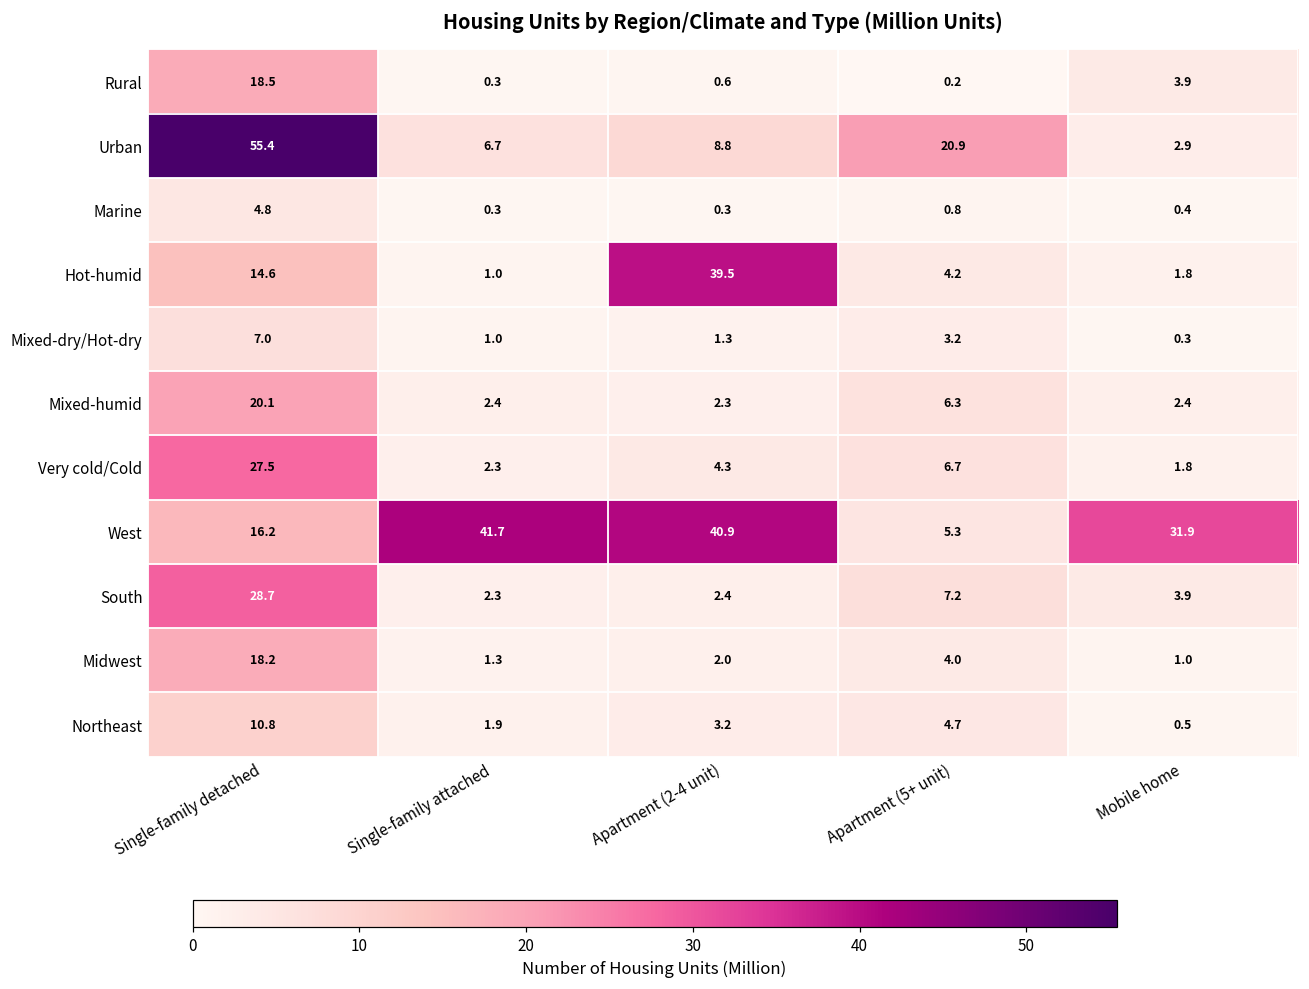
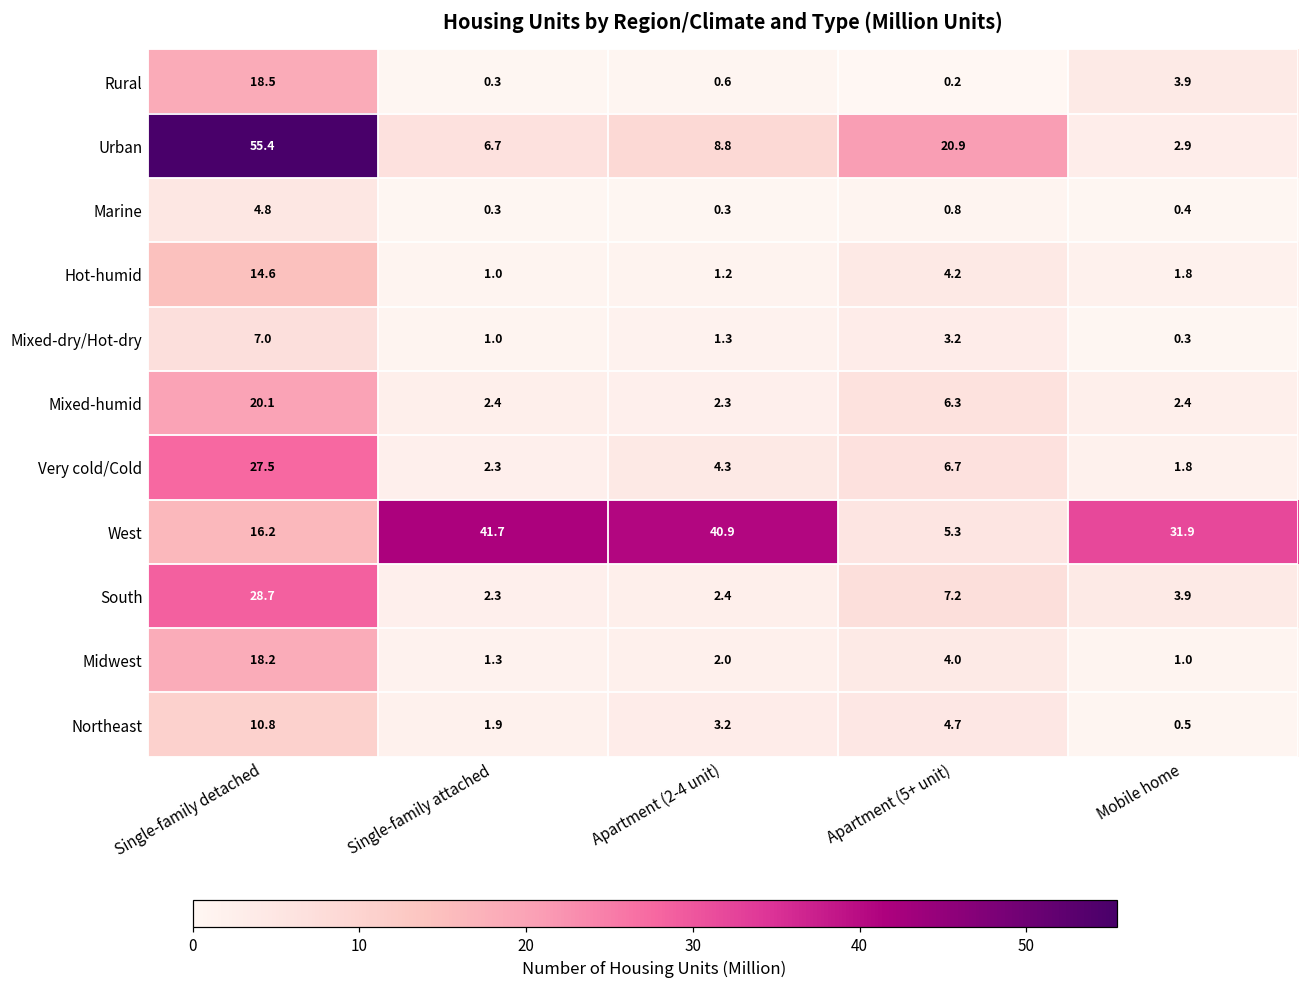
Hot-humid, Apartment (2-4 unit): 39.5 -> 1.2
